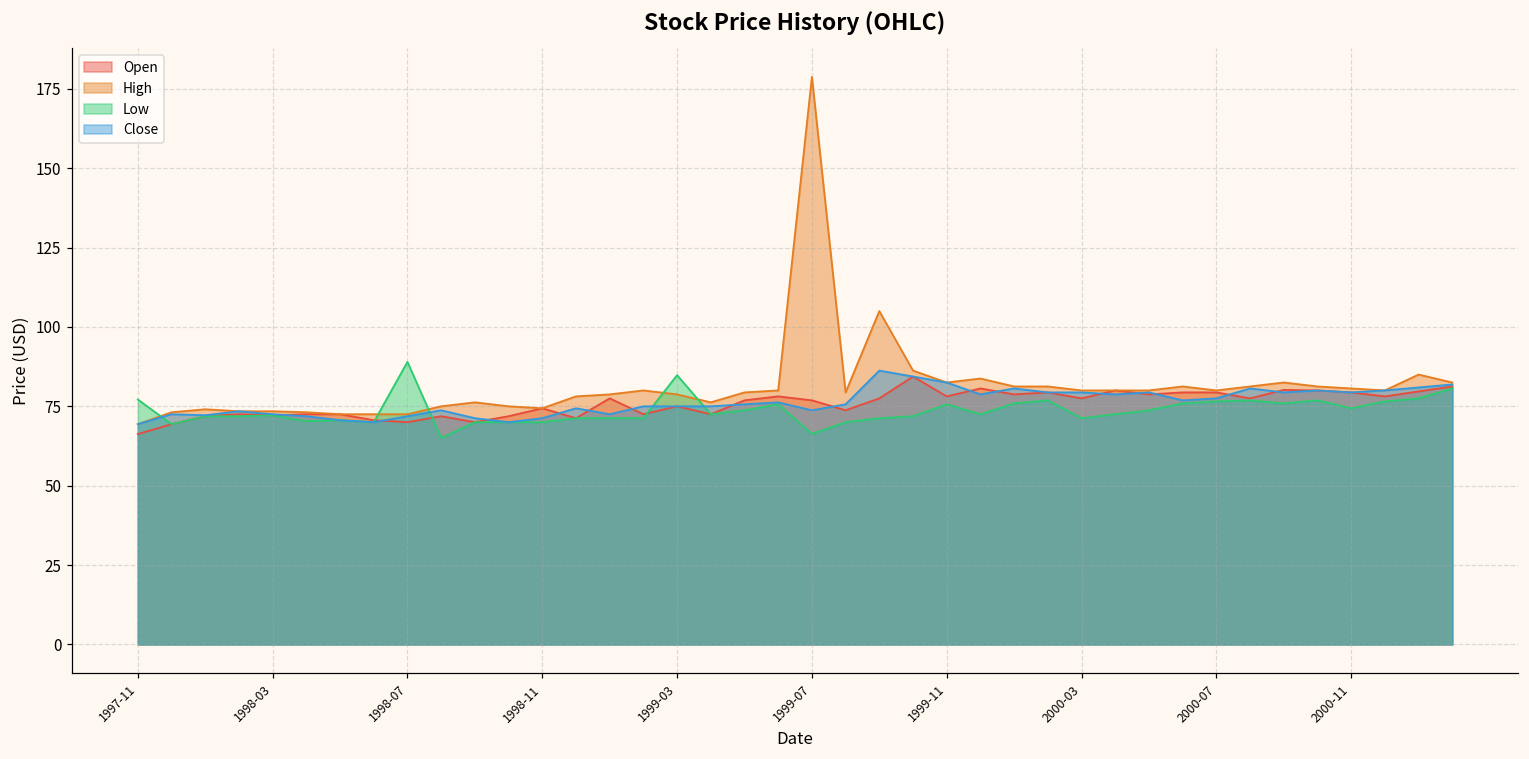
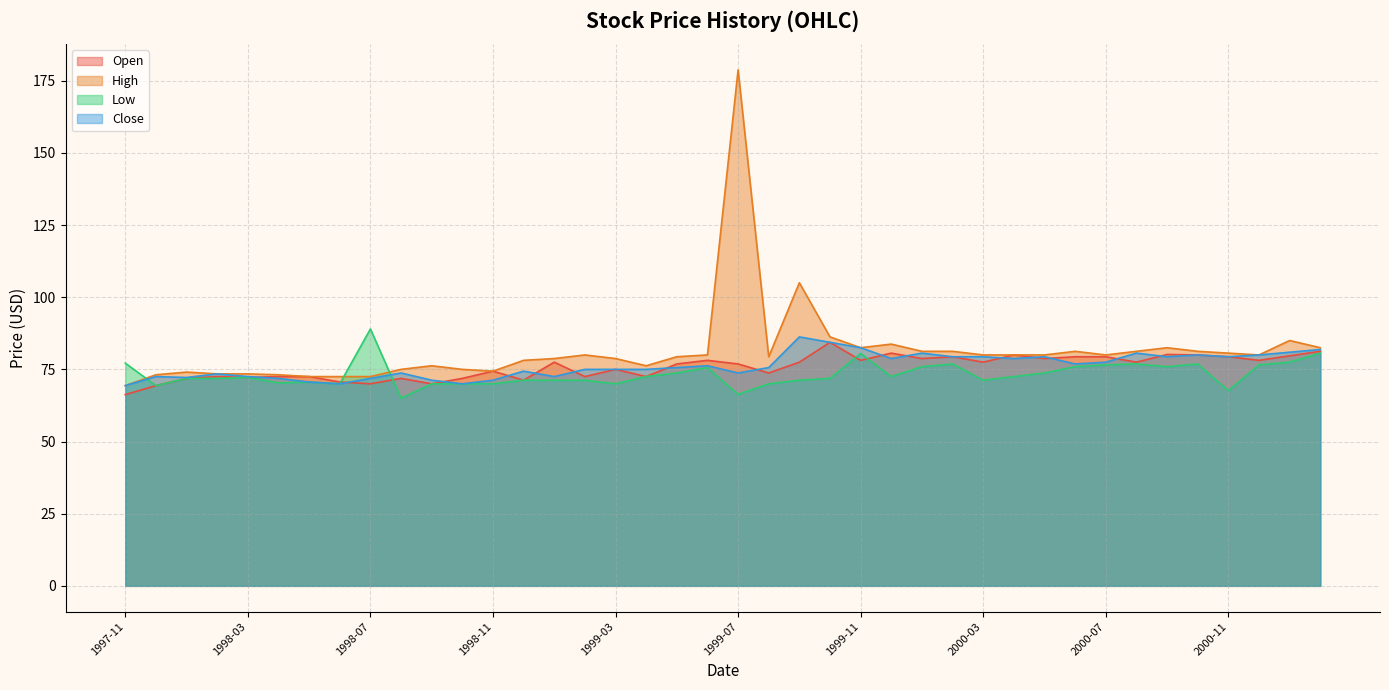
Low, 1999-03: 85 -> 70
Low, 1999-11: 76 -> 81
Low, 2000-11: 74 -> 68
